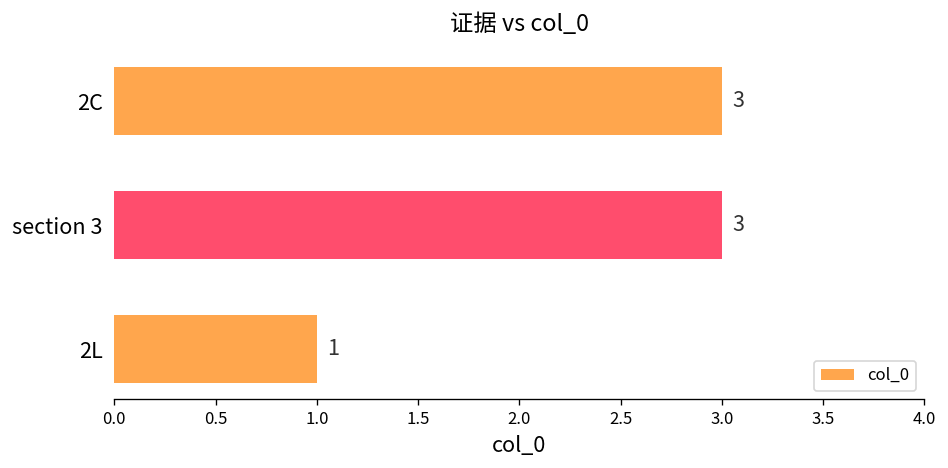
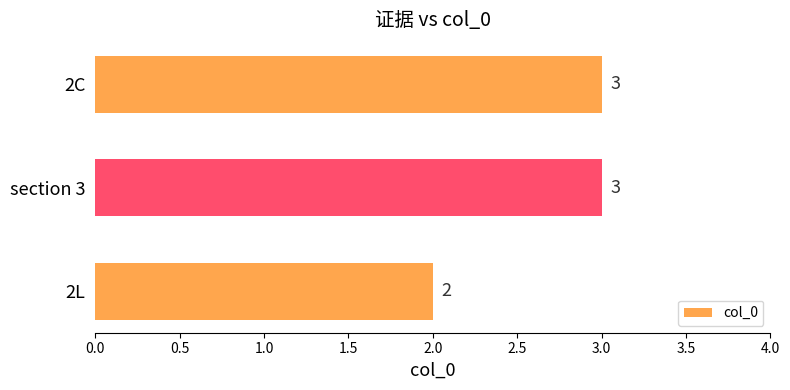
2L: 1 -> 2
